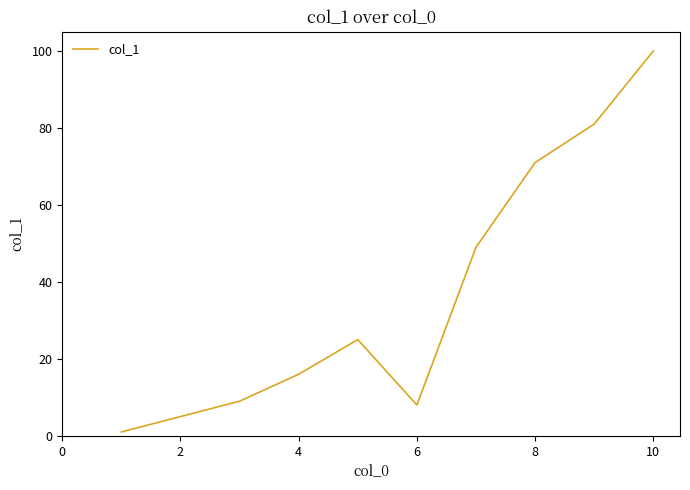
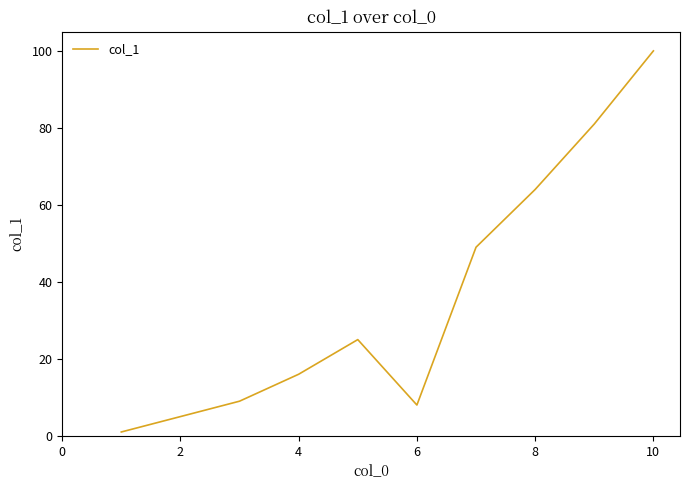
8: 71 -> 64
